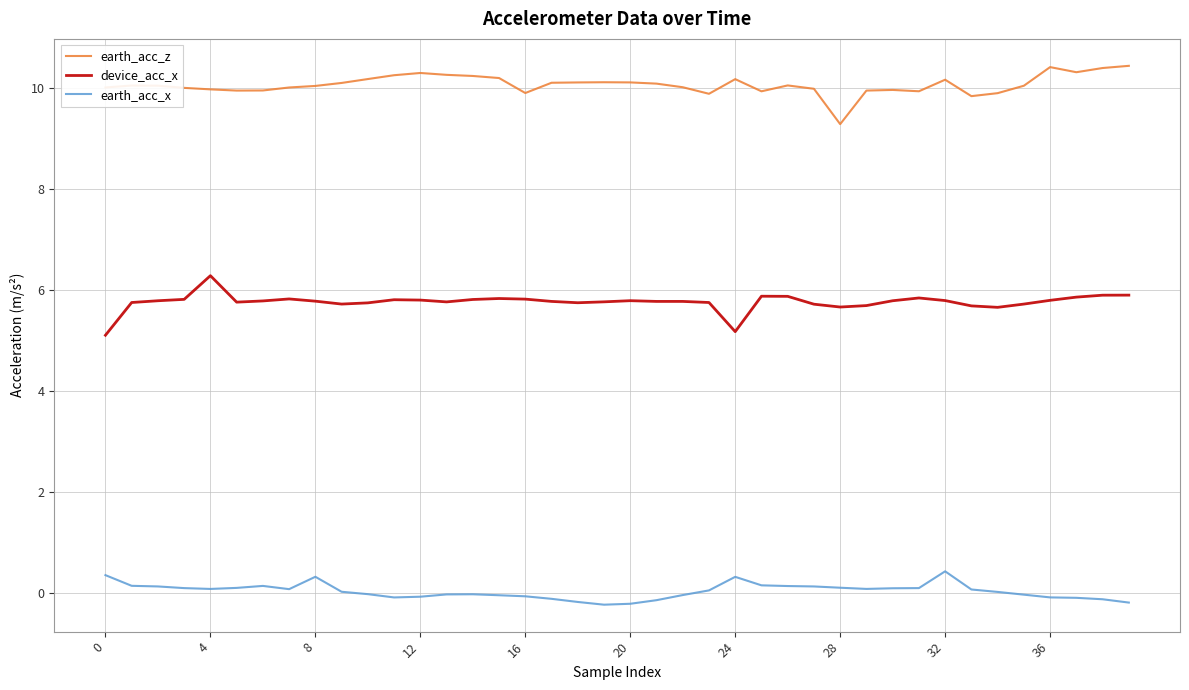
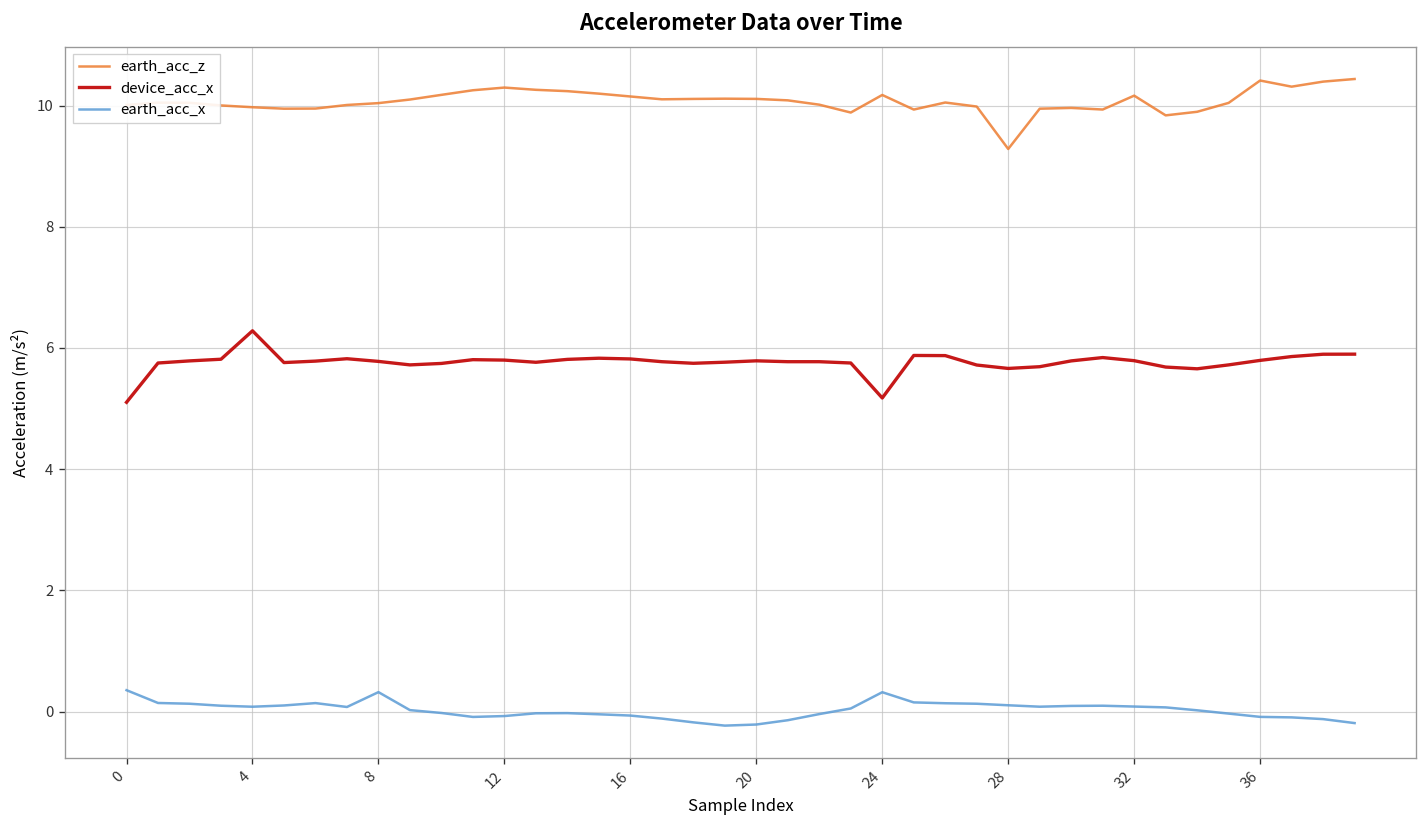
earth_acc_z, 16: 9.9 -> 10.1
earth_acc_x, 32: 0.4 -> 0.1
